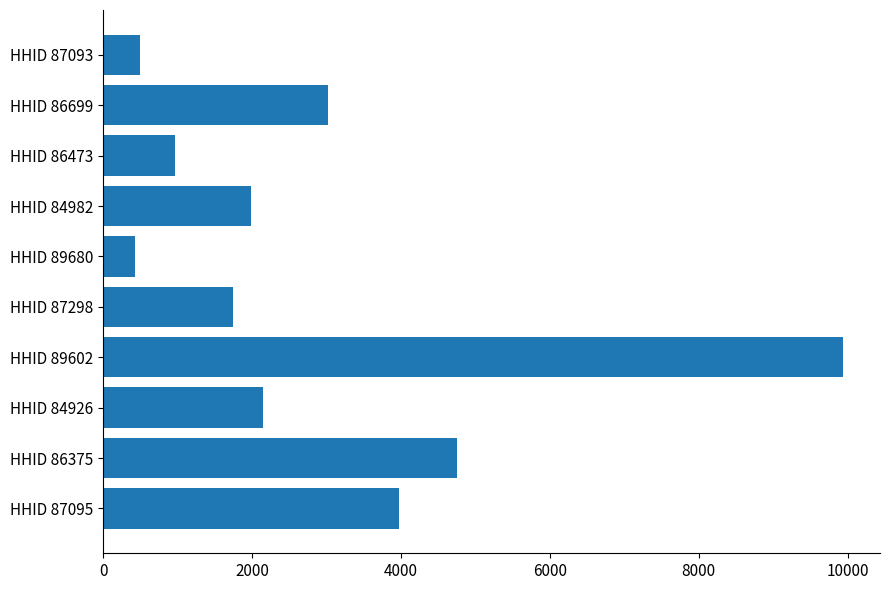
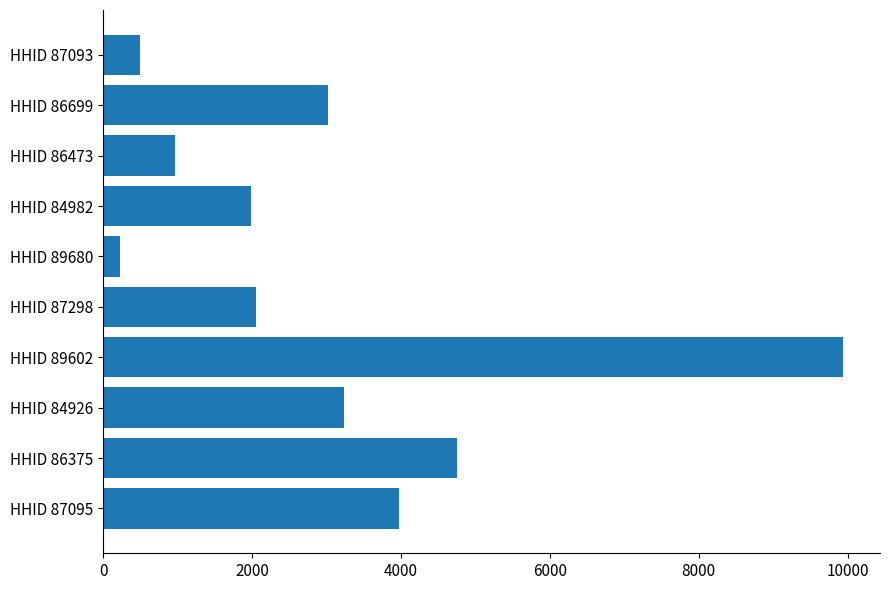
HHID 89680: 400 -> 200
HHID 87298: 1700 -> 2100
HHID 84926: 2100 -> 3200
